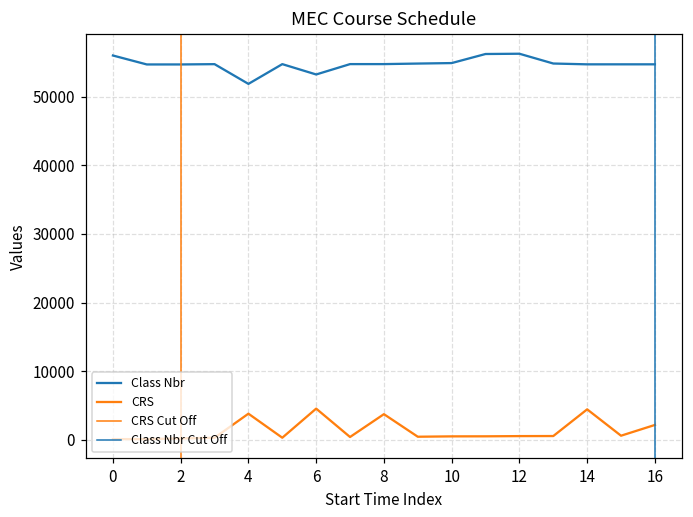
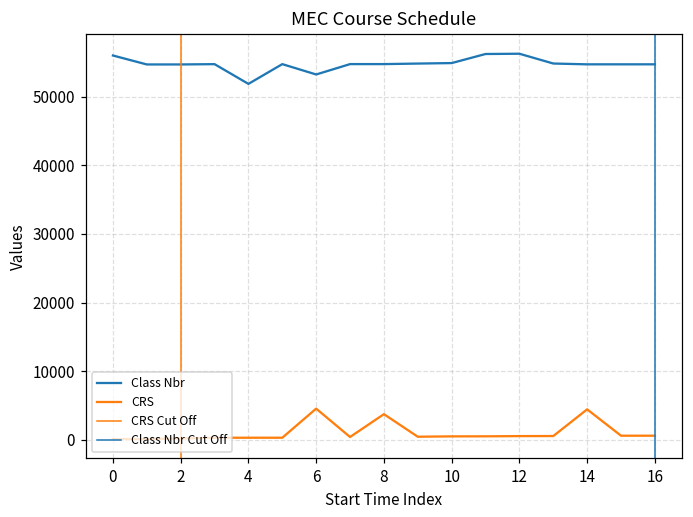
CRS, 4: 4000 -> 0
CRS, 16: 2000 -> 1000
